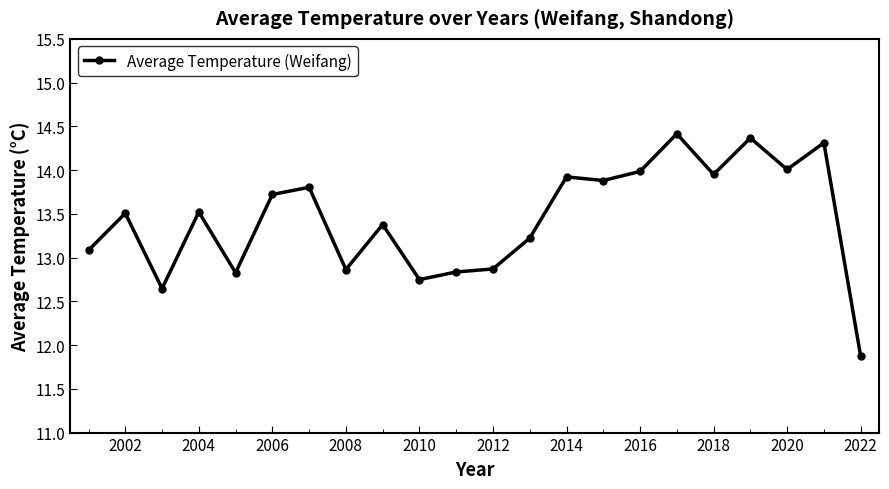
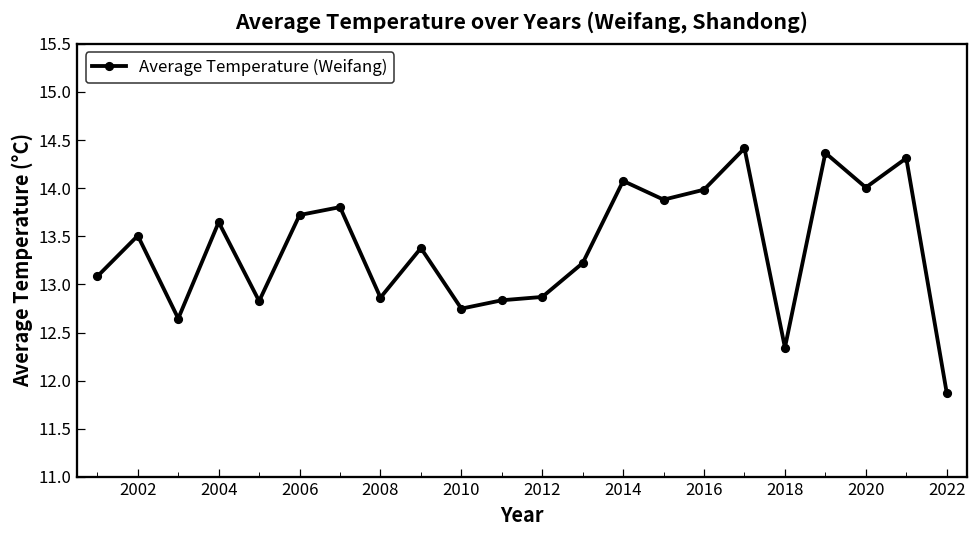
2004: 13.5 -> 13.6
2014: 13.9 -> 14.1
2018: 14.0 -> 12.3
